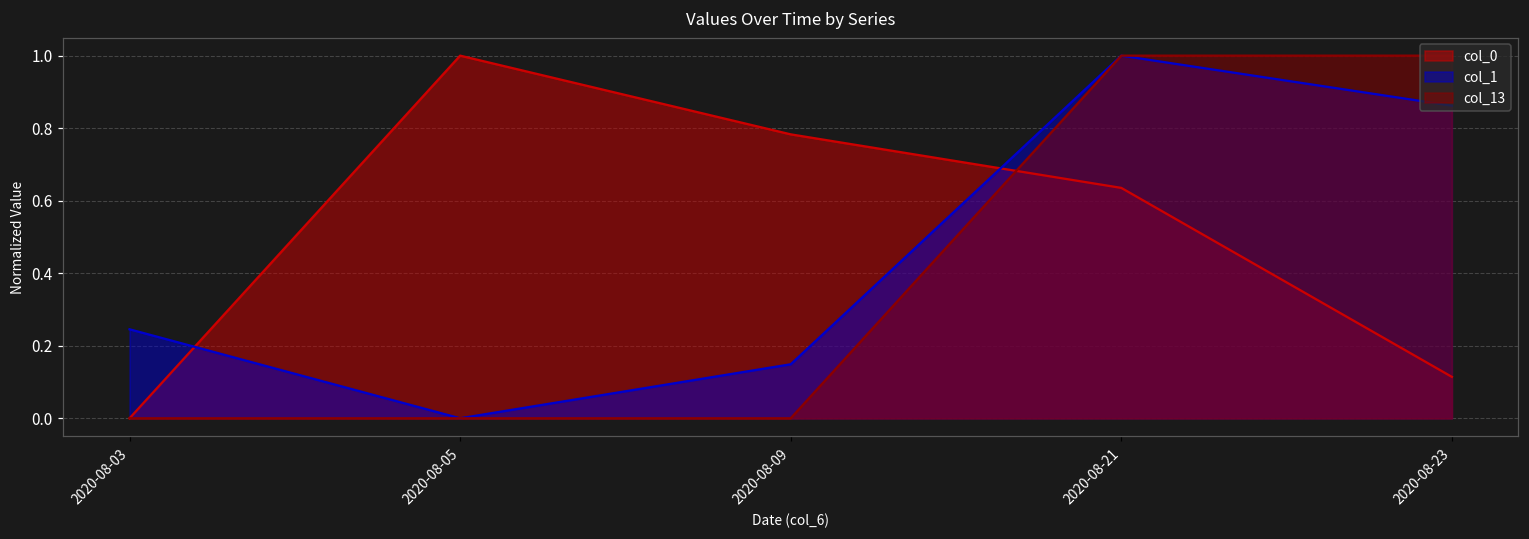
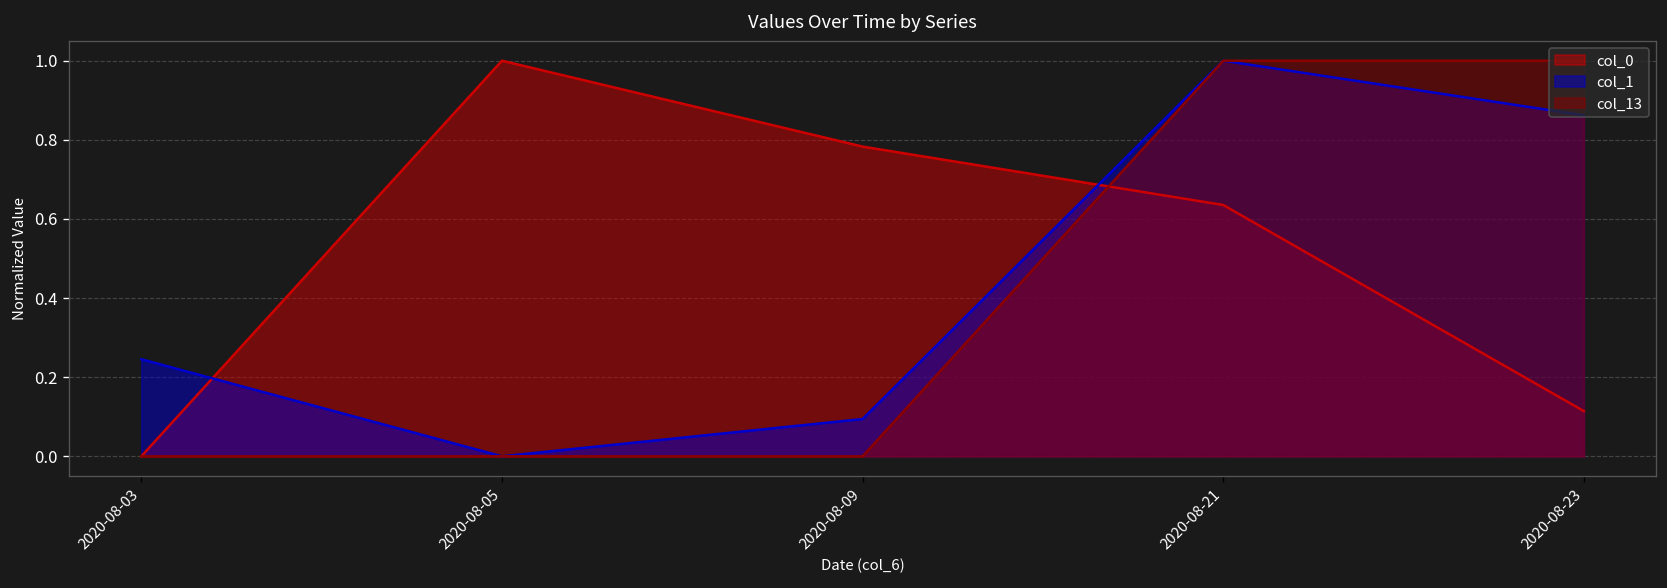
col_1, 2020-08-09: 0.15 -> 0.09
